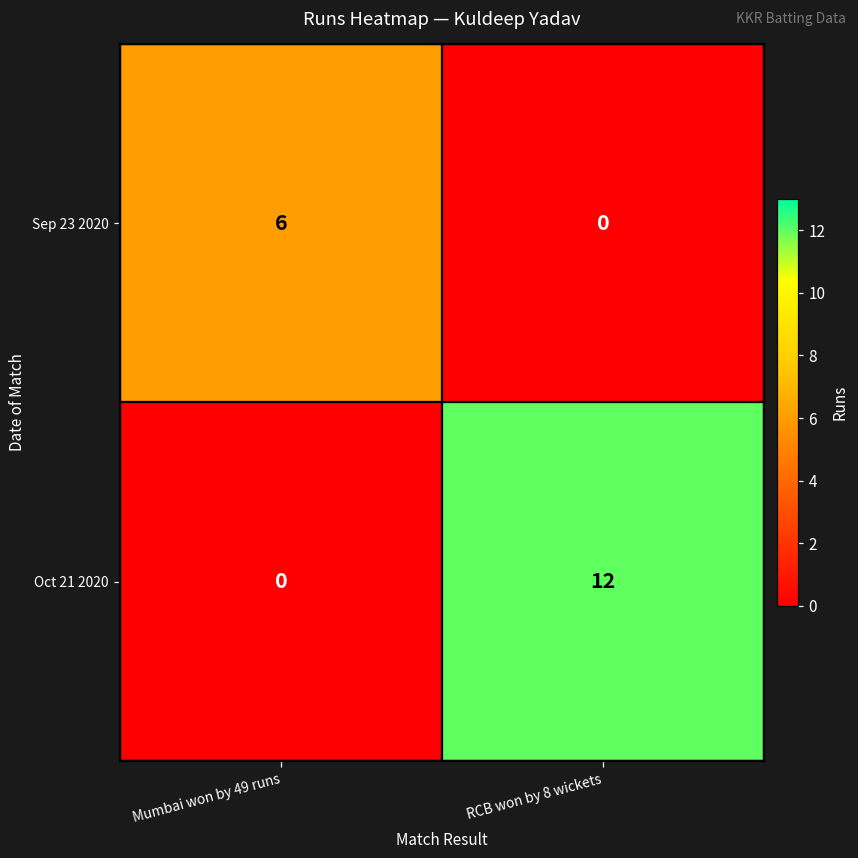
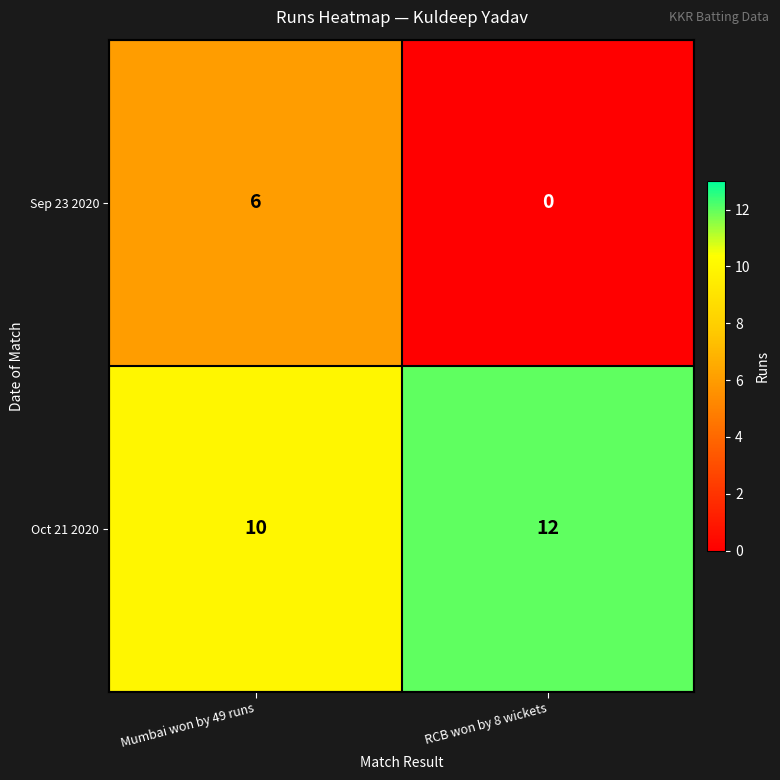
Oct 21 2020, Mumbai won by 49 runs: 0 -> 10
